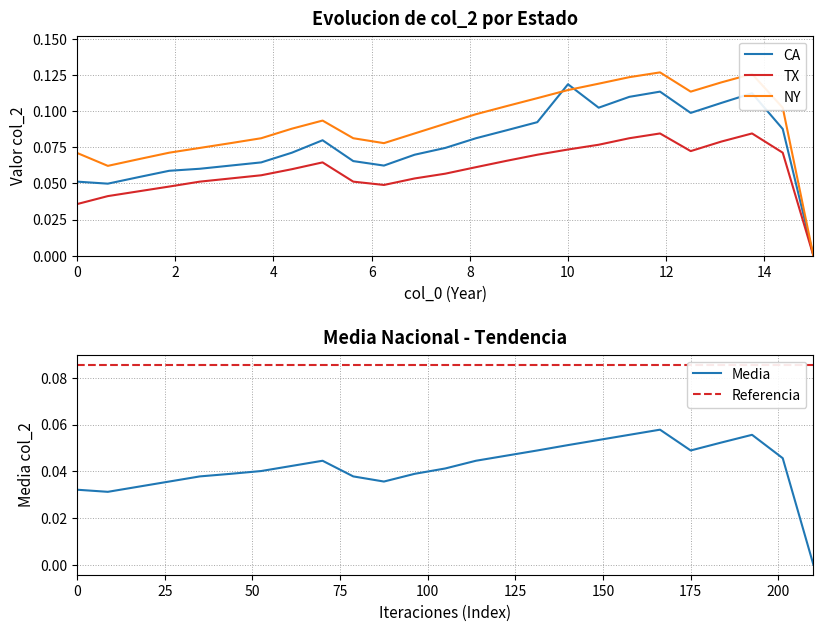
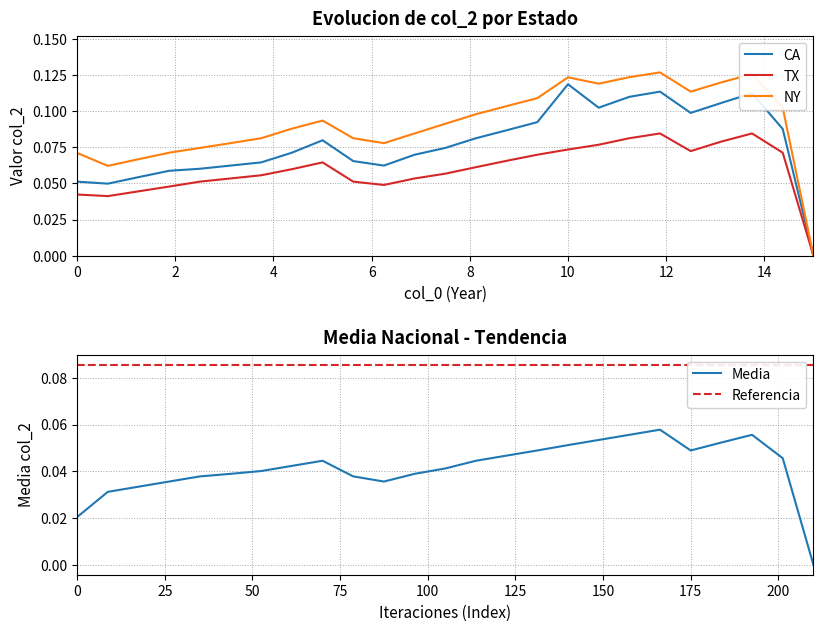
Evolucion de col_2 por Estado, TX, 0: 0.036 -> 0.042
Evolucion de col_2 por Estado, NY, 10: 0.115 -> 0.123
Media Nacional - Tendencia, Media, 0: 0.032 -> 0.020
